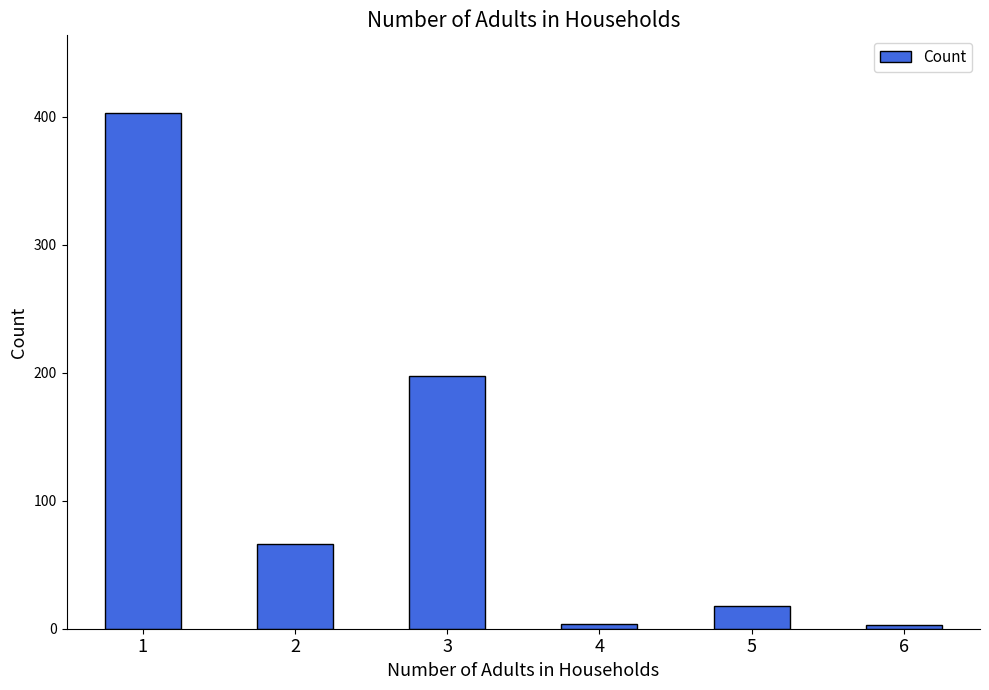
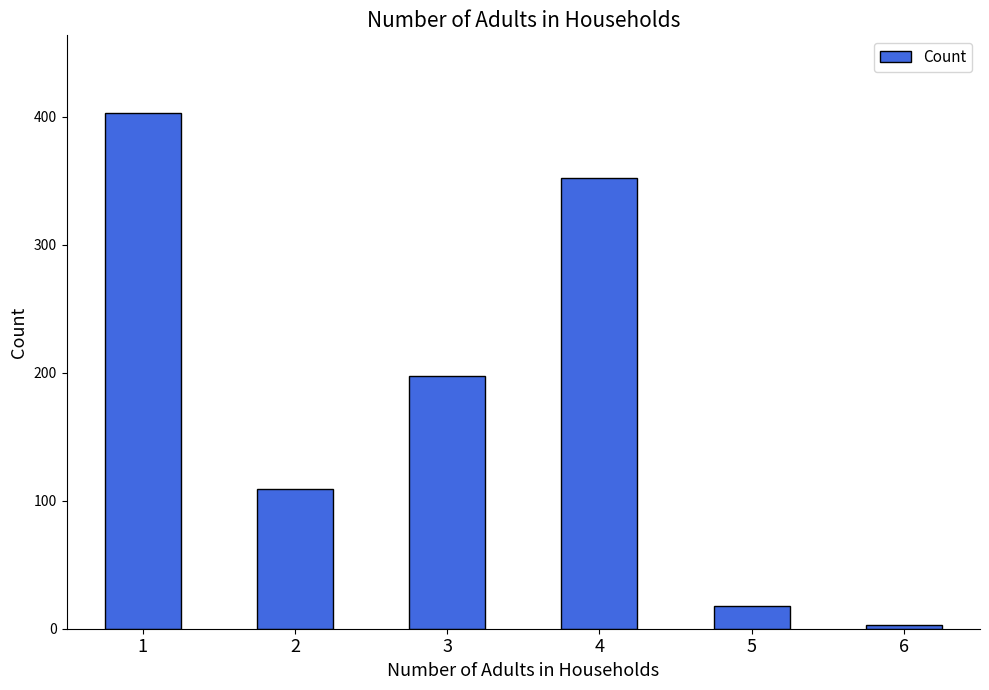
2: 66 -> 109
4: 4 -> 352
